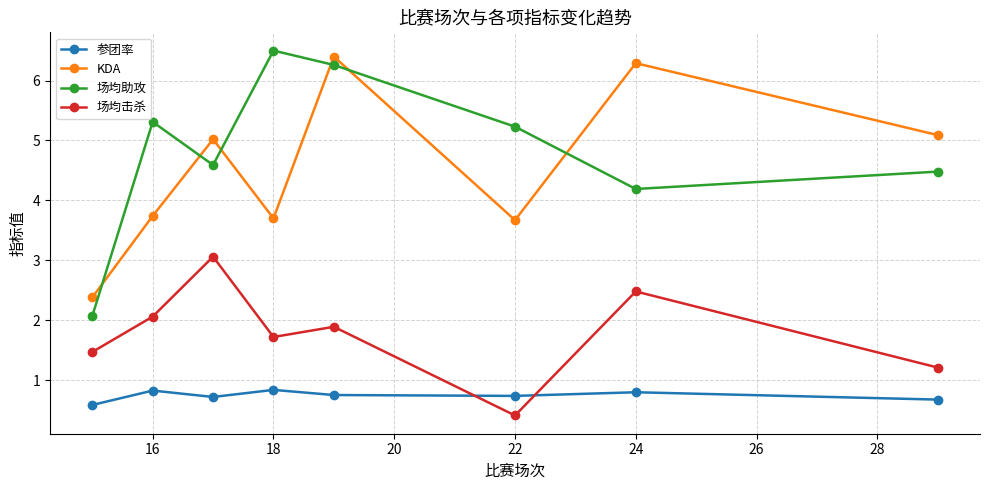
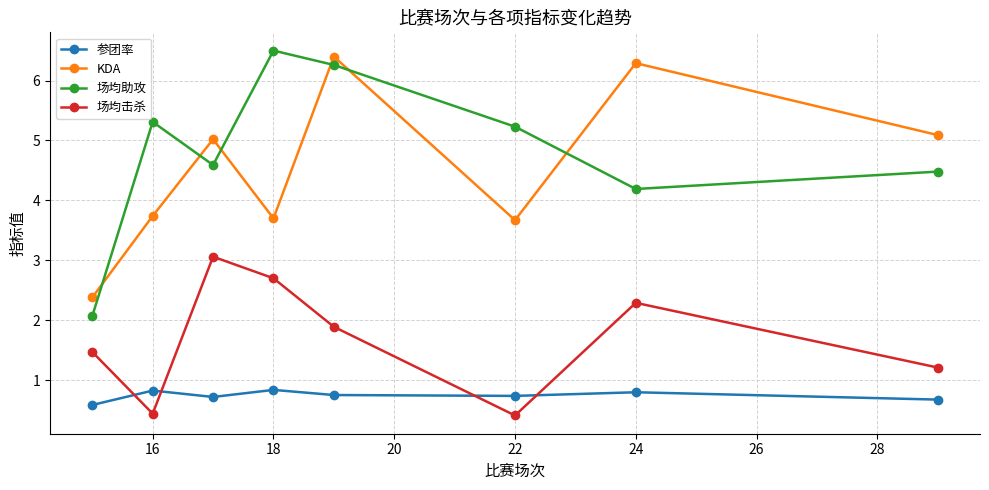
场均击杀, 16: 2.1 -> 0.4
场均击杀, 18: 1.7 -> 2.7
场均击杀, 24: 2.5 -> 2.3
